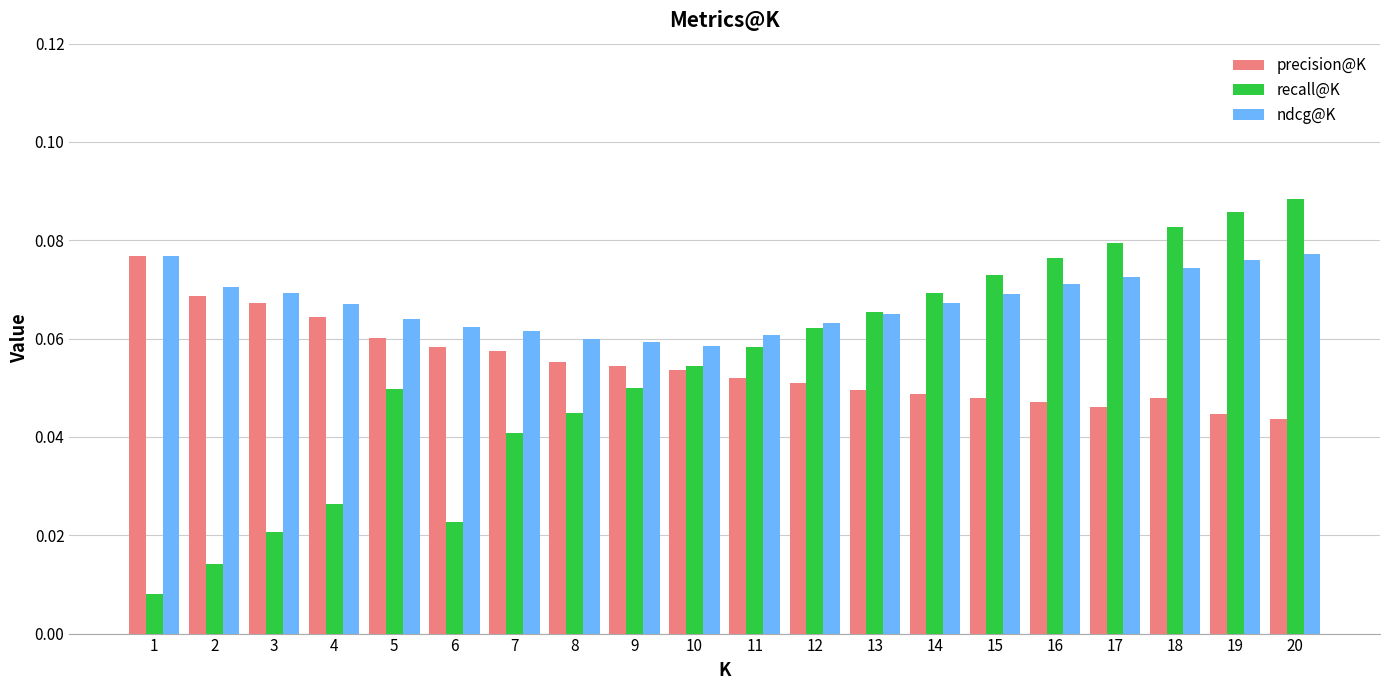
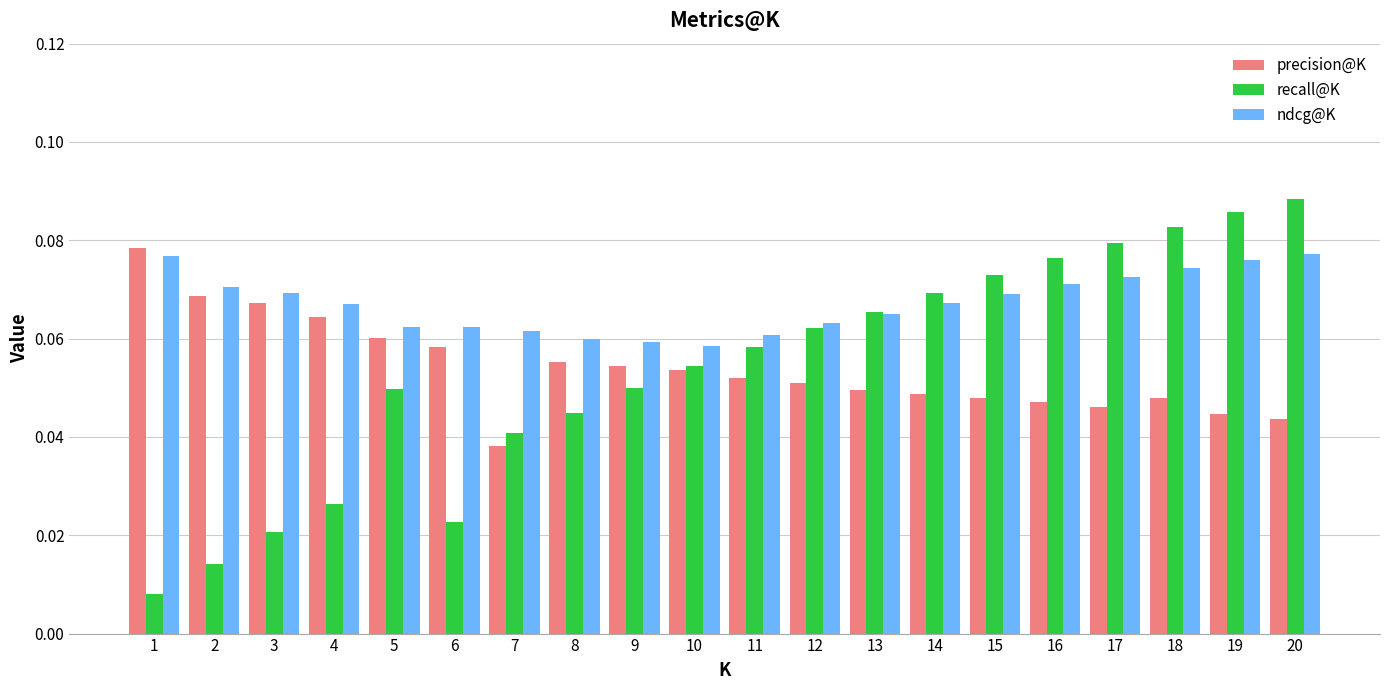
precision@K, 1: 0.077 -> 0.078
ndcg@K, 5: 0.064 -> 0.062
precision@K, 7: 0.057 -> 0.038
